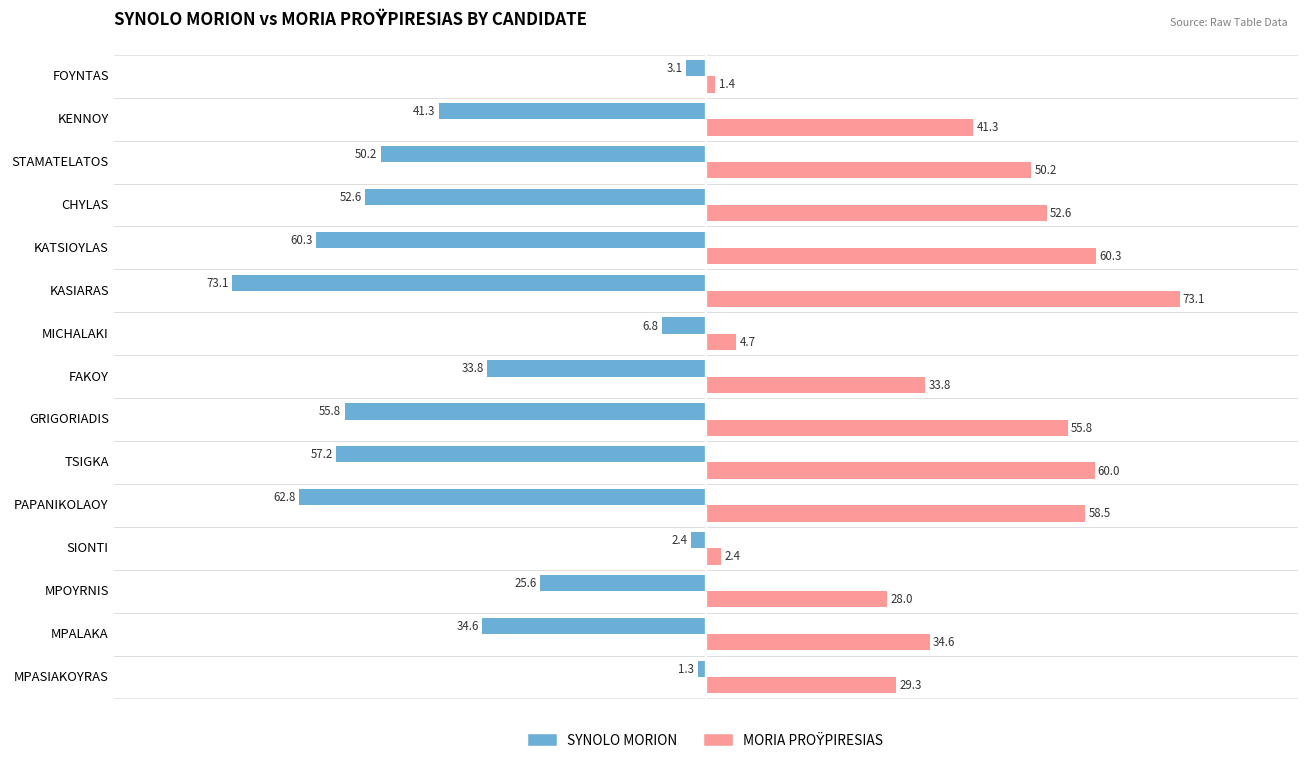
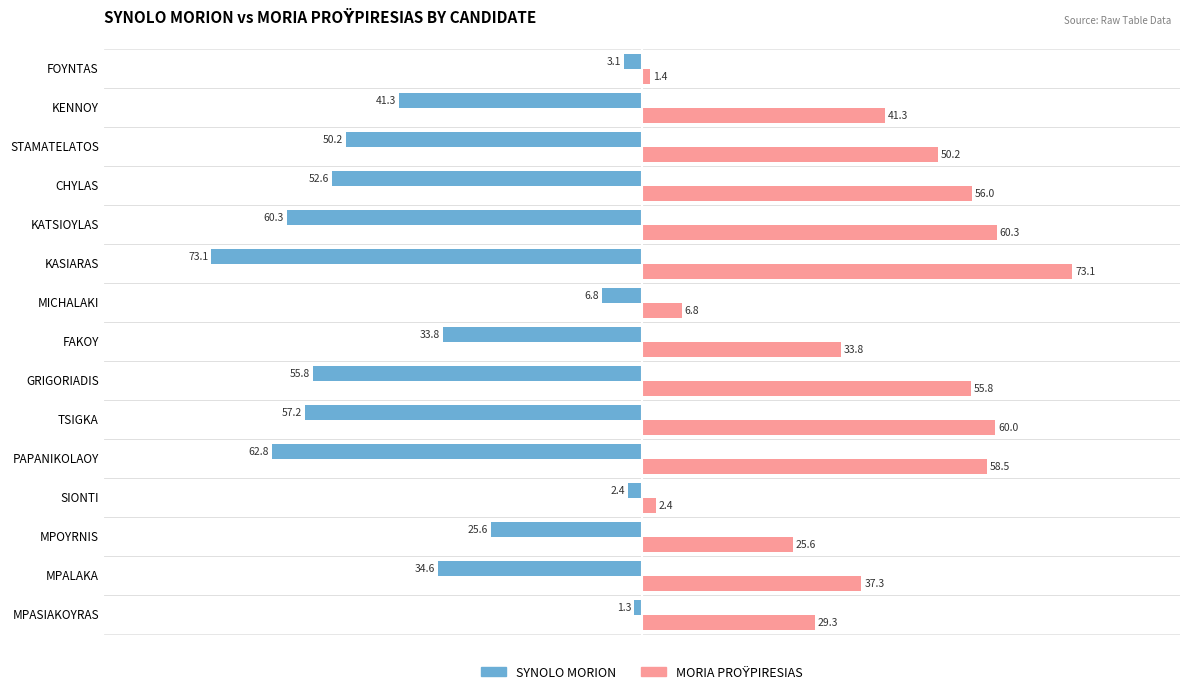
MORIA PROΫPIRESIAS, CHYLAS: 52.6 -> 56.0
MORIA PROΫPIRESIAS, MICHALAKI: 4.7 -> 6.8
MORIA PROΫPIRESIAS, MPOYRNIS: 28.0 -> 25.6
MORIA PROΫPIRESIAS, MPALAKA: 34.6 -> 37.3
